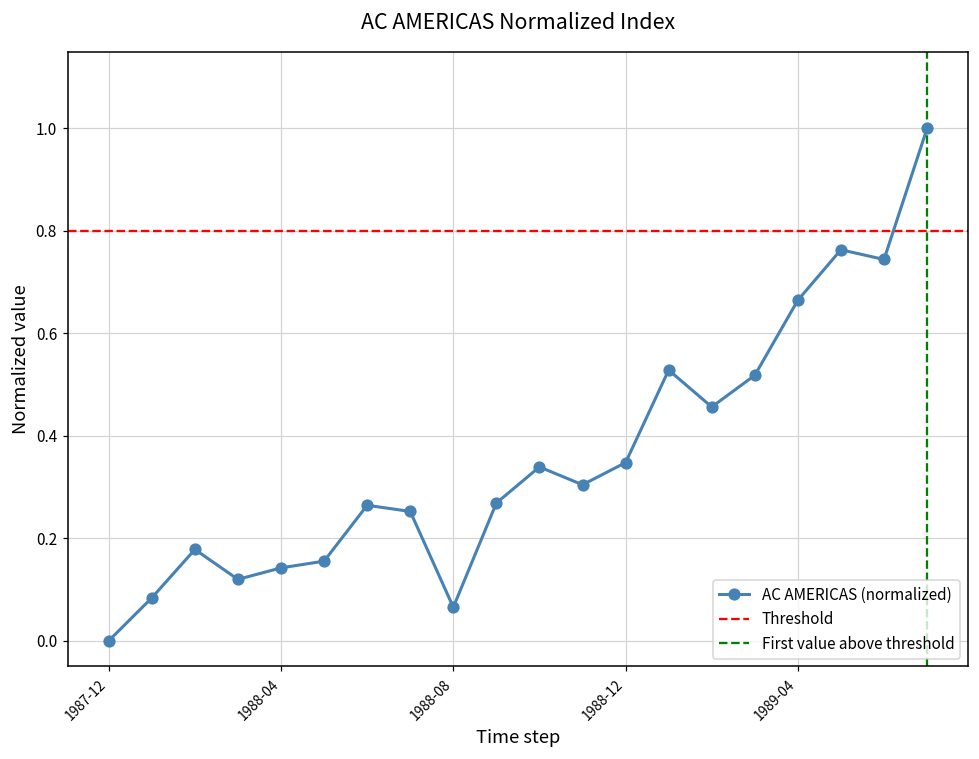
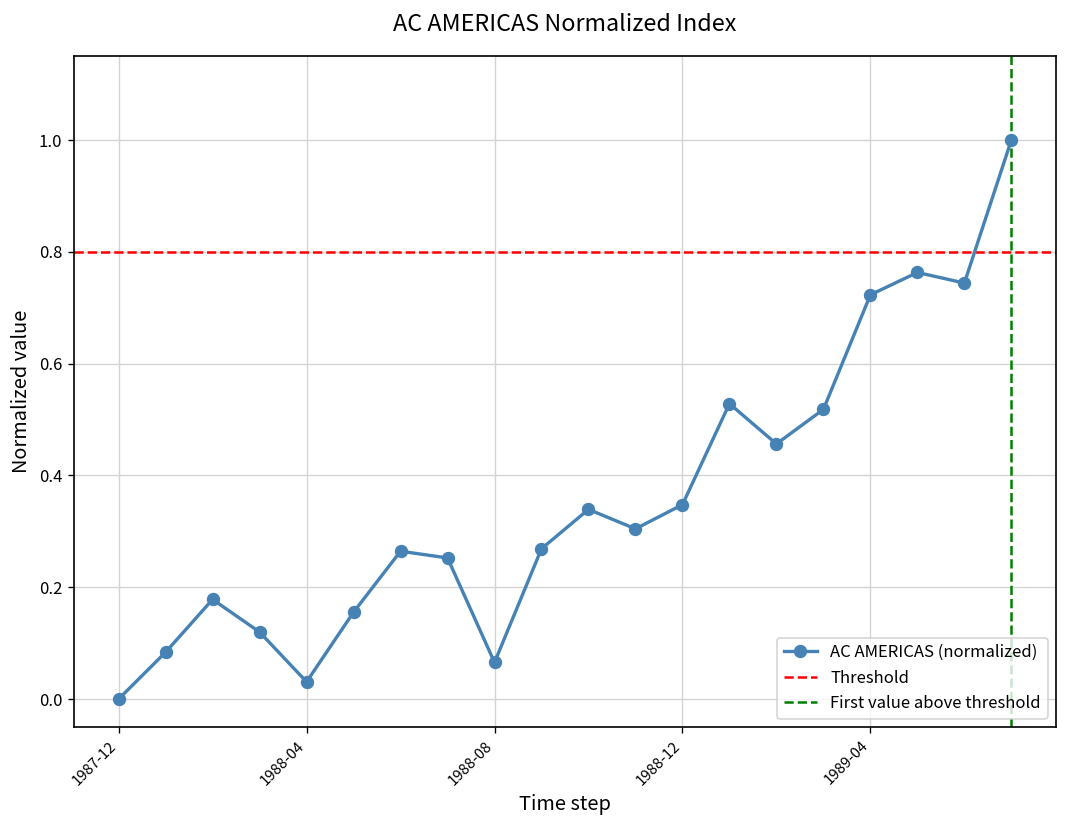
1988-04: 0.14 -> 0.03
1989-04: 0.66 -> 0.72
